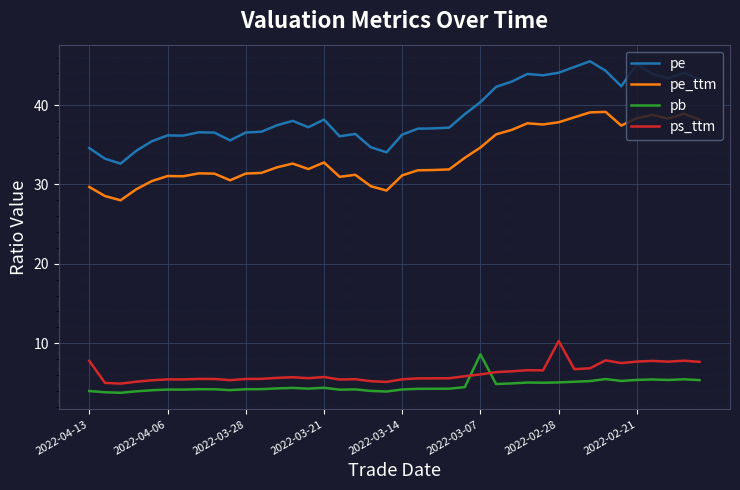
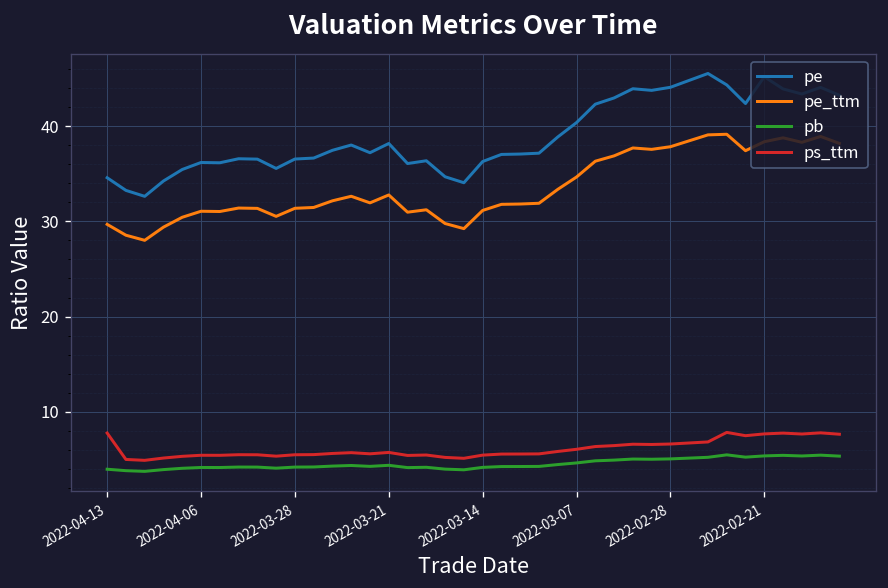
pb, 2022-03-07: 9 -> 5
ps_ttm, 2022-02-28: 10 -> 7
